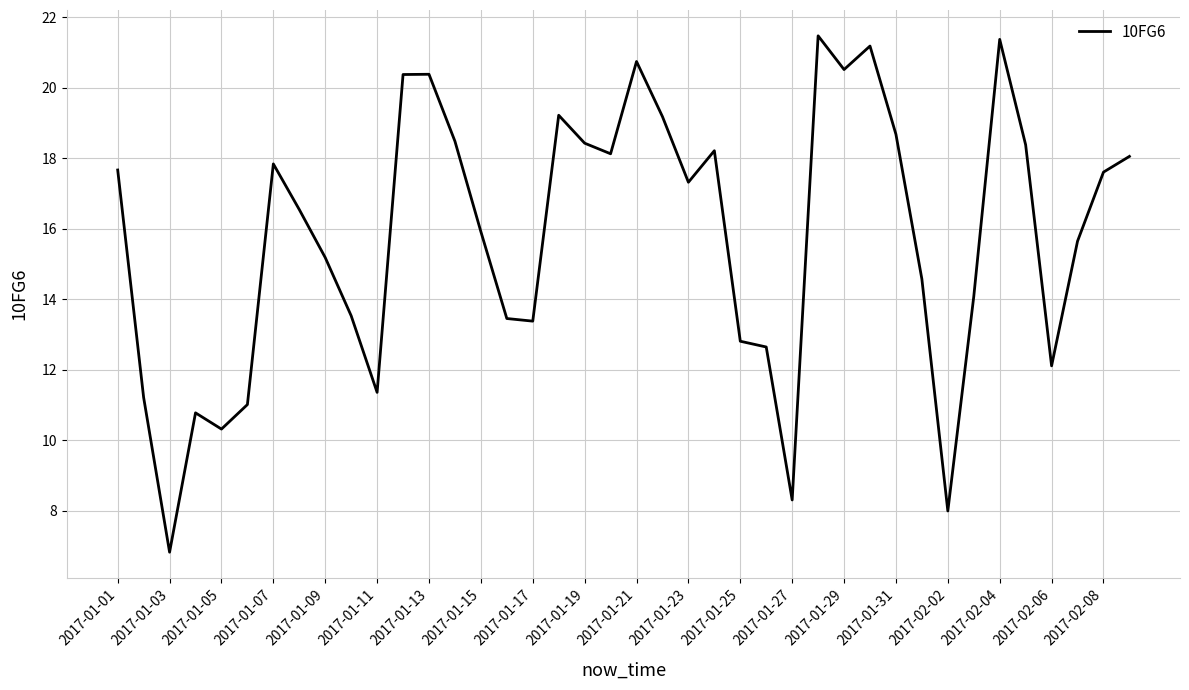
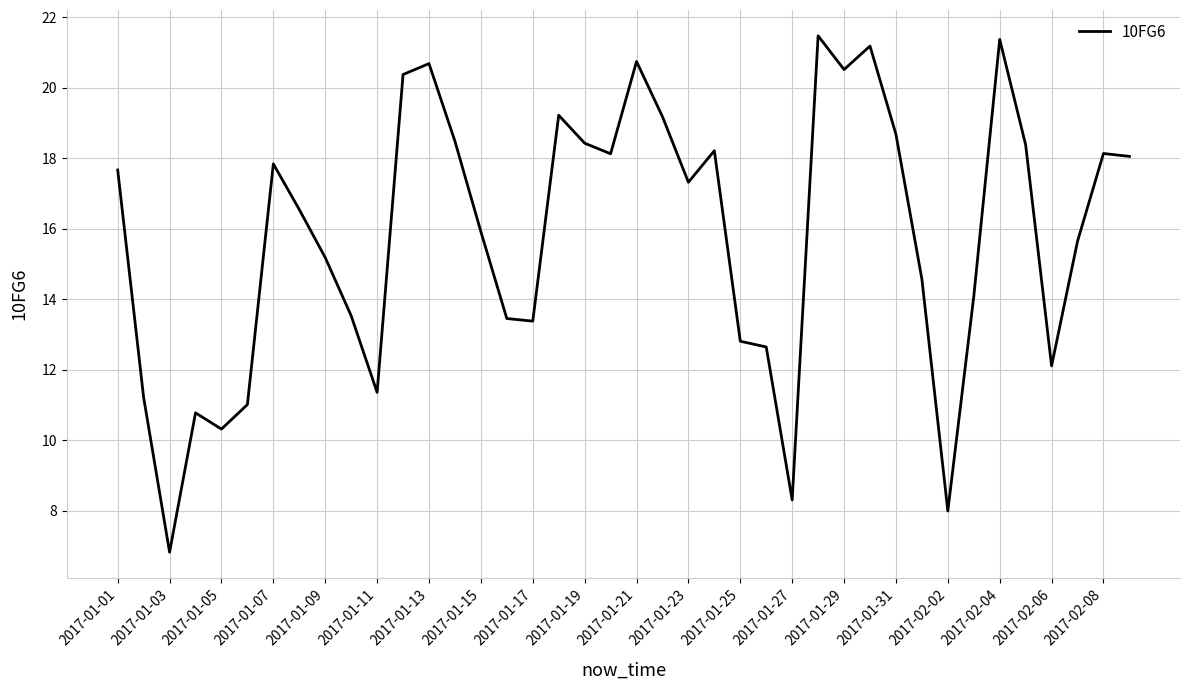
2017-01-13: 20.4 -> 20.7
2017-02-08: 17.6 -> 18.1
